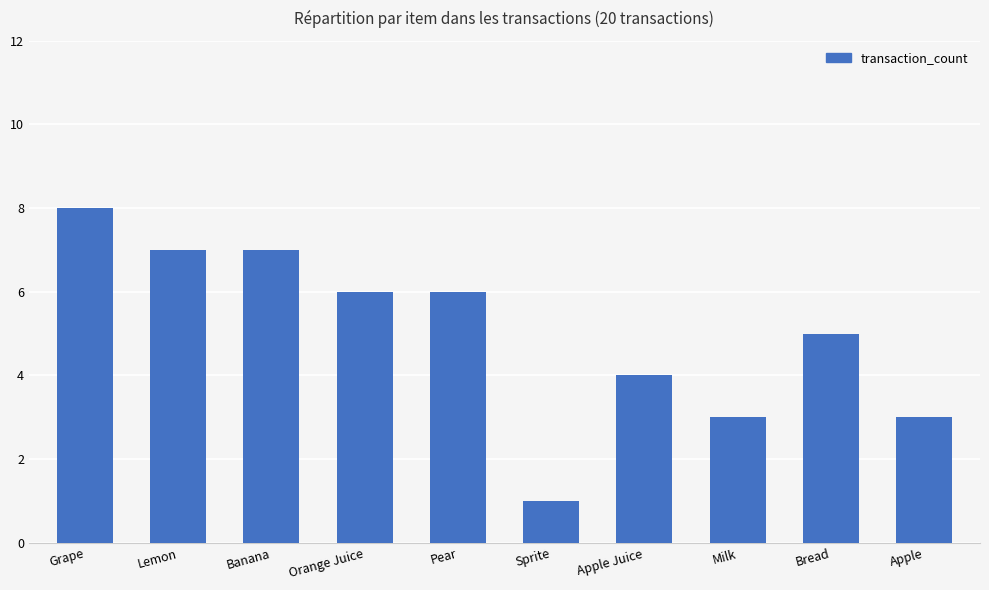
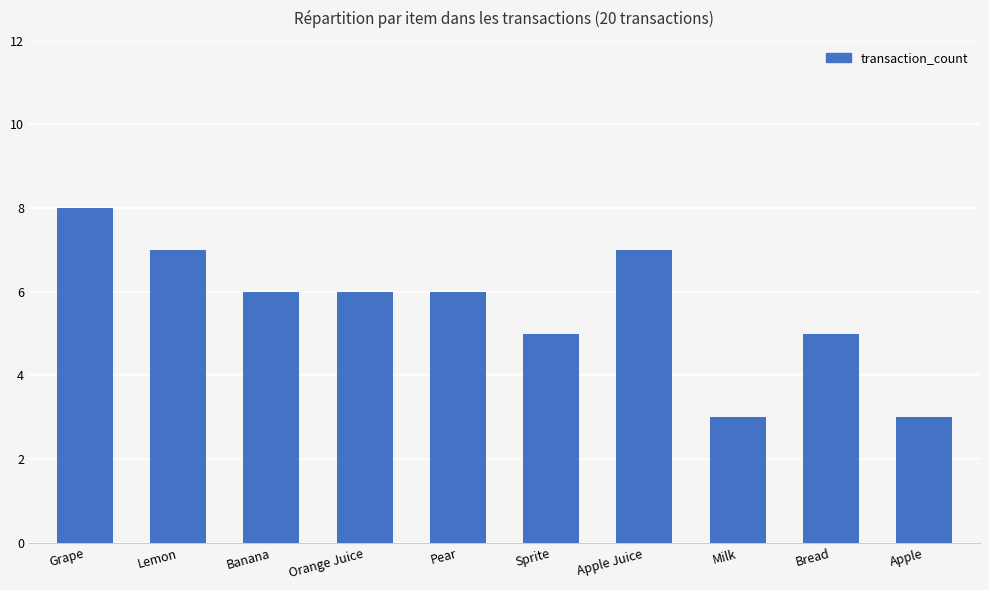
Banana: 7 -> 6
Sprite: 1 -> 5
Apple Juice: 4 -> 7
